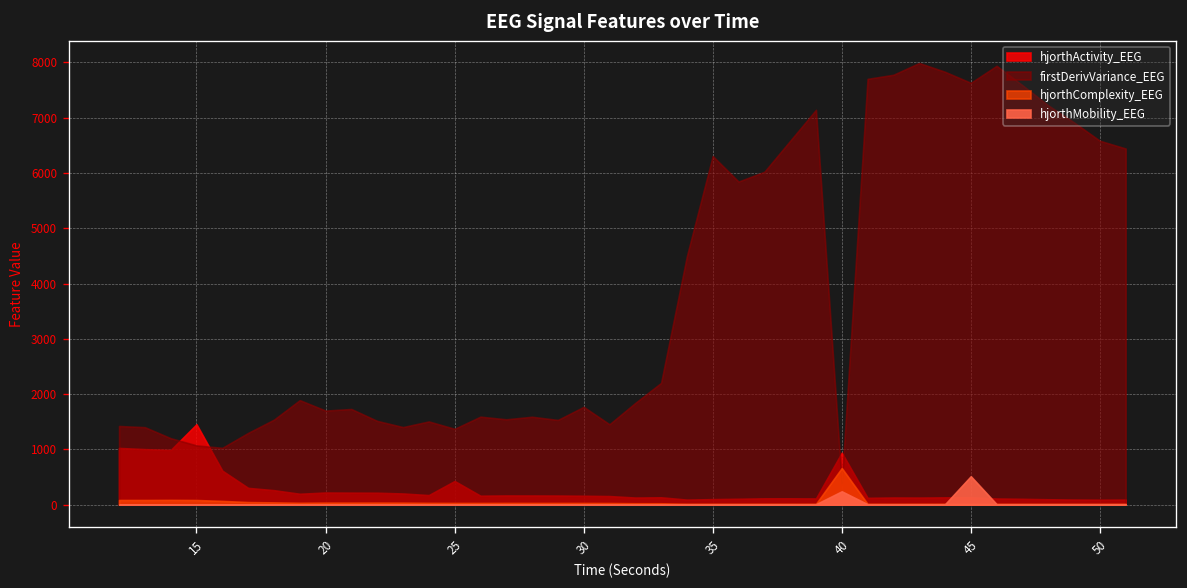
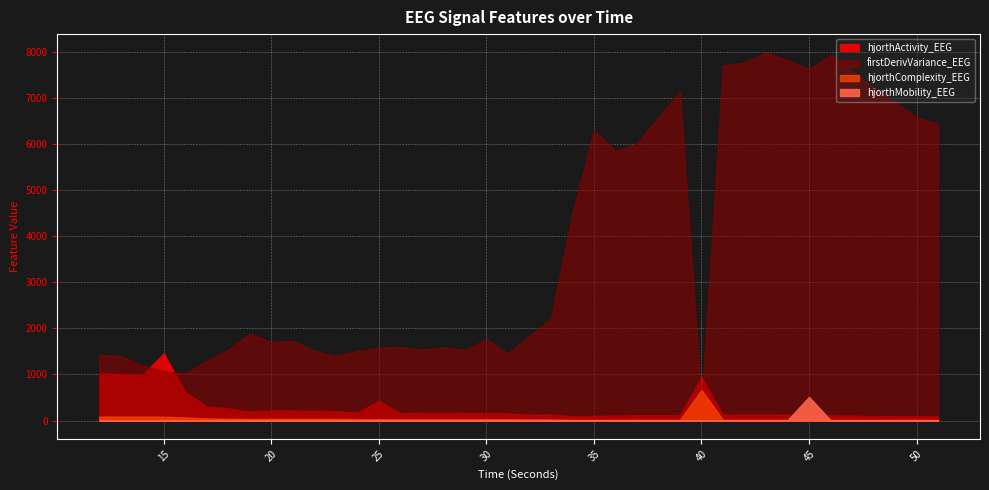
firstDerivVariance_EEG, 25: 1400 -> 1600
hjorthMobility_EEG, 40: 200 -> 0
